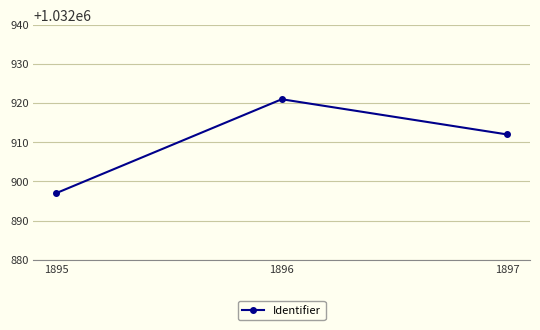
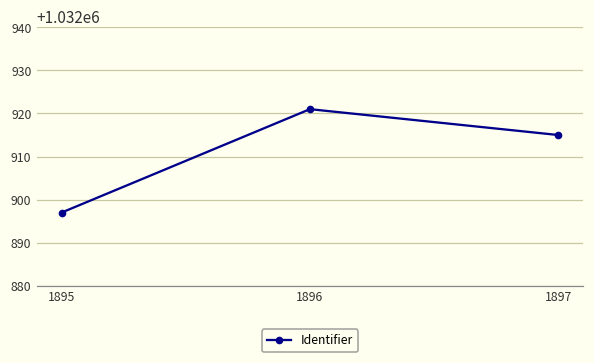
1897: 1032912 -> 1032915
